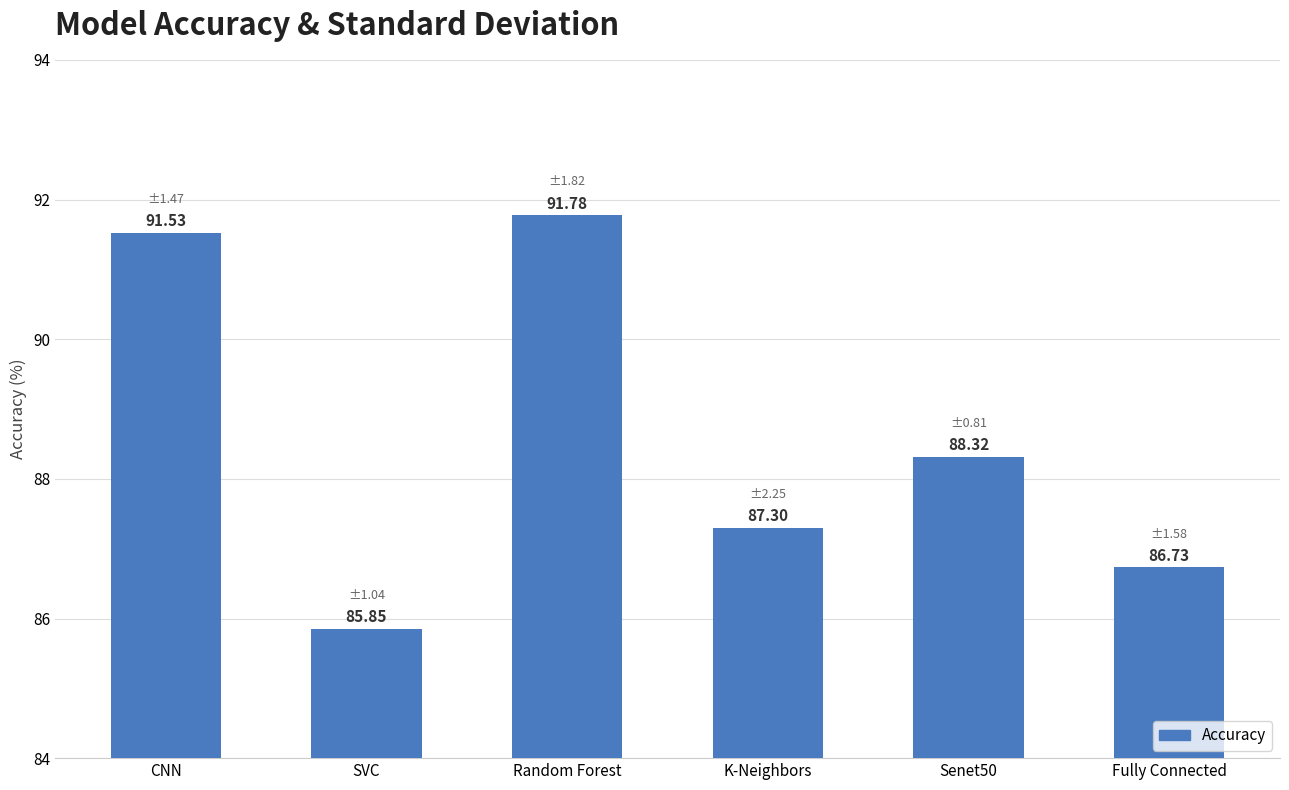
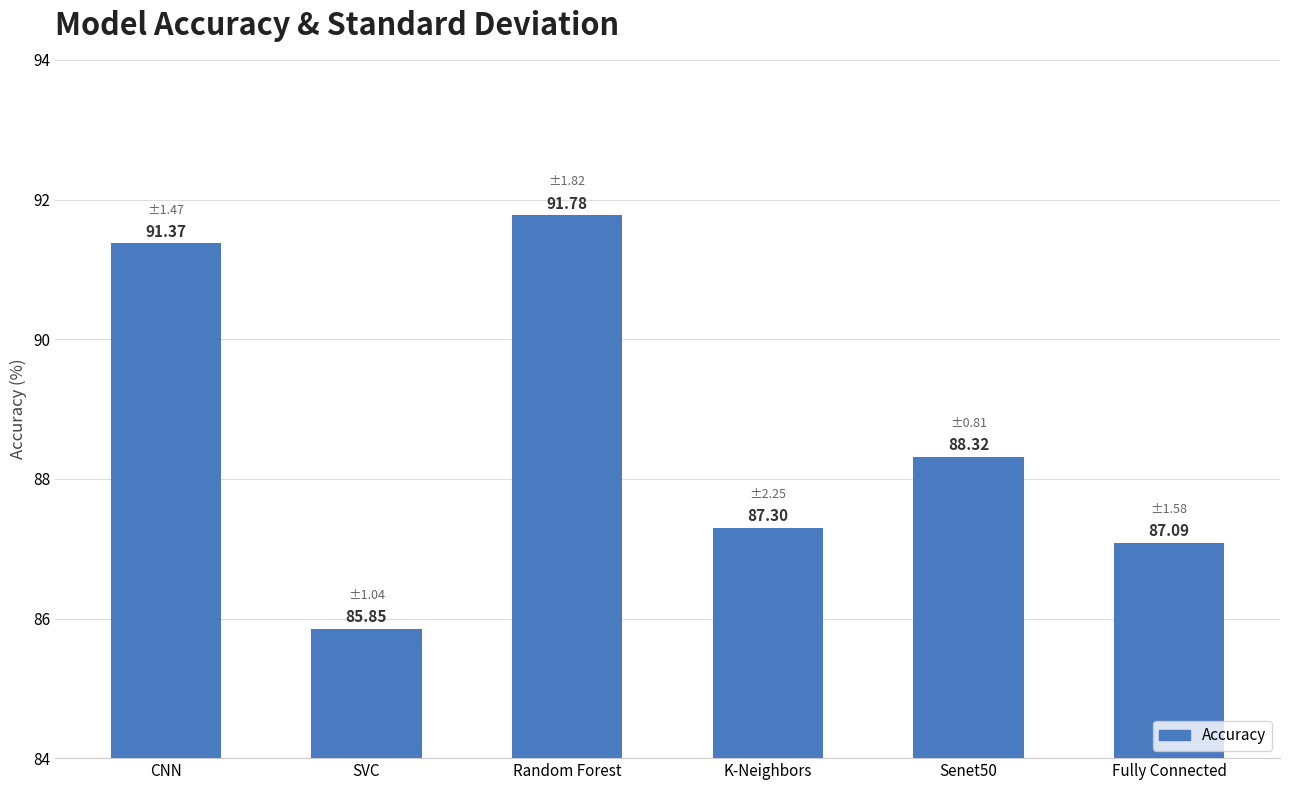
CNN: 91.53 -> 91.37
Fully Connected: 86.73 -> 87.09
